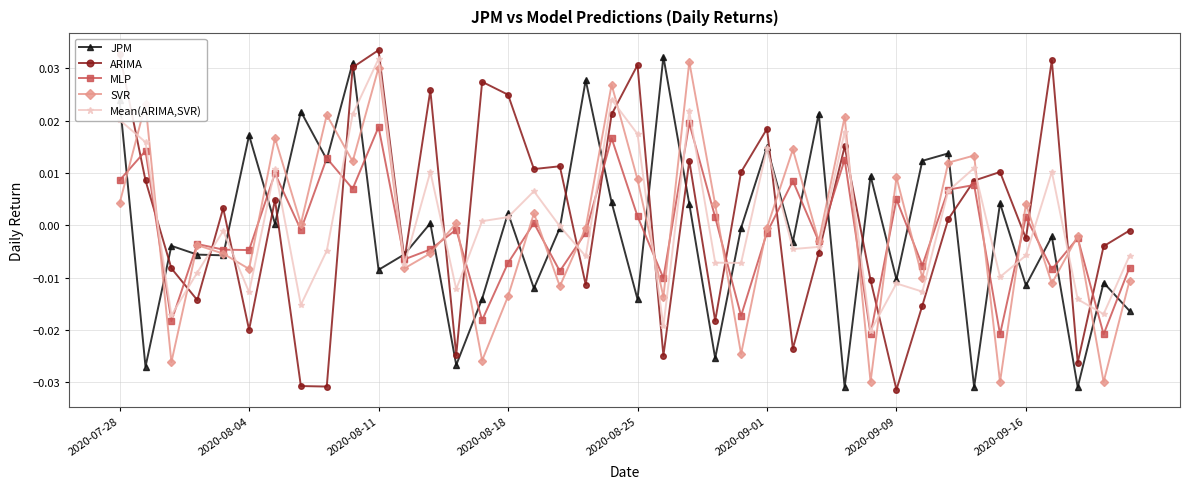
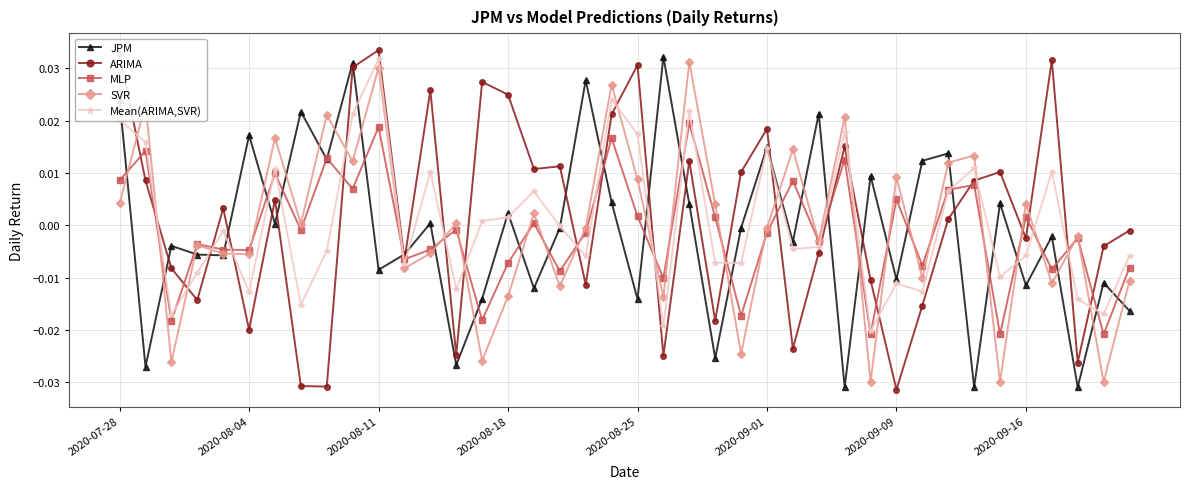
SVR, 2020-08-04: -0.008 -> -0.006
